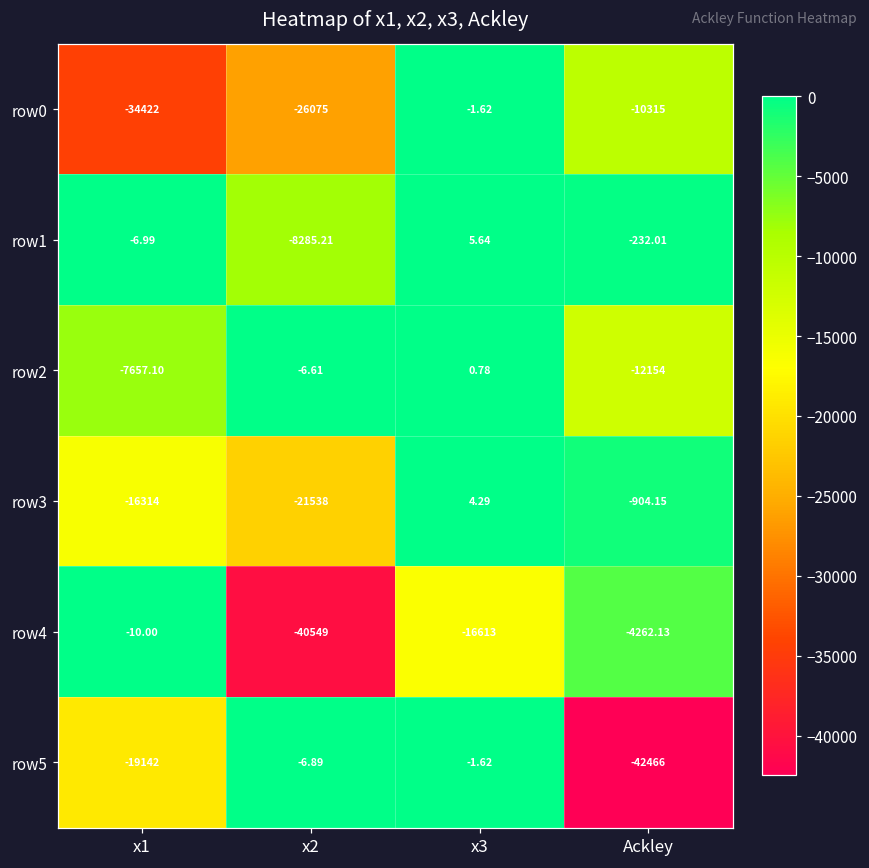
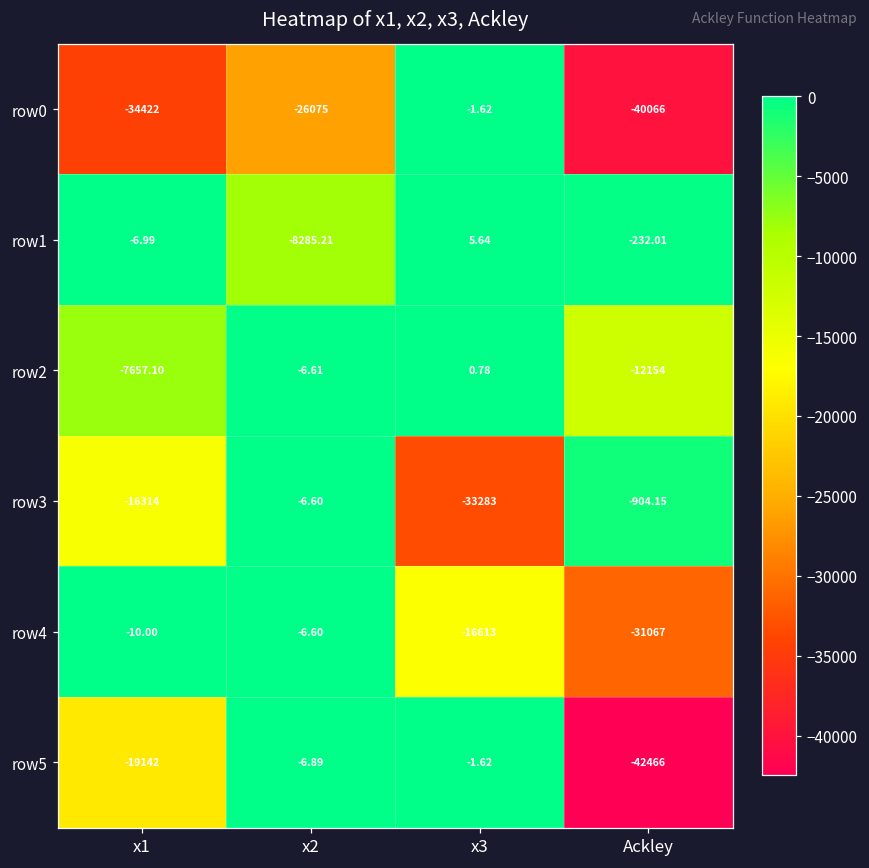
row0, Ackley: -10315 -> -40066
row3, x2: -21538 -> -6.60
row3, x3: 4.29 -> -33283
row4, x2: -40549 -> -6.60
row4, Ackley: -4262.13 -> -31067
